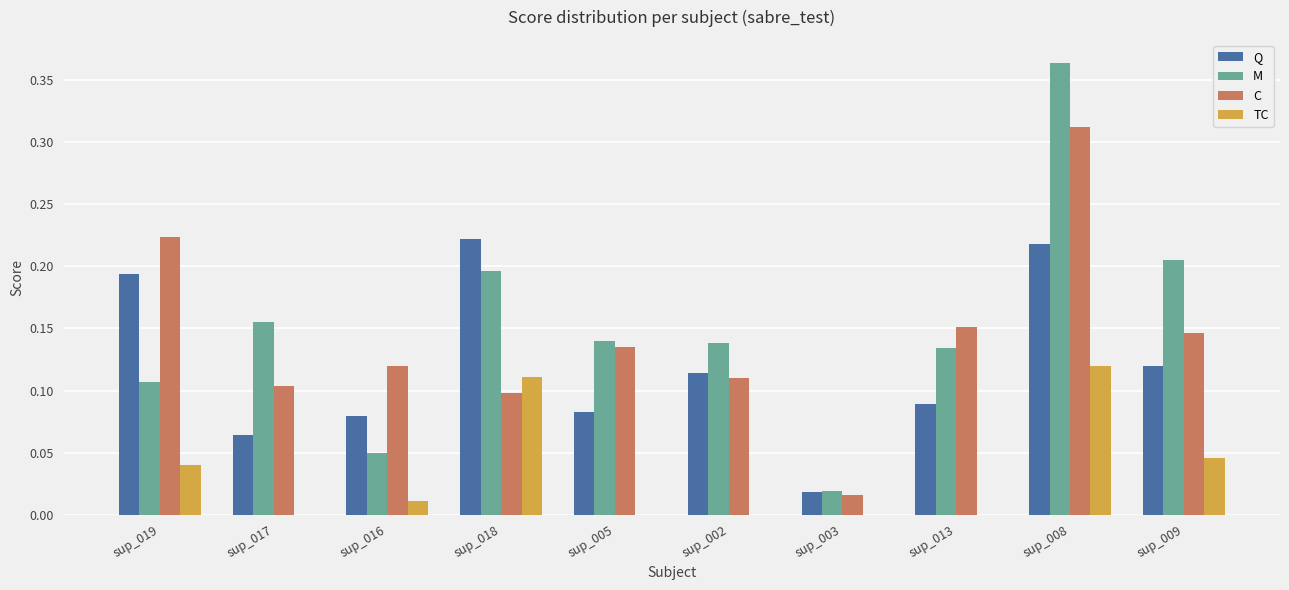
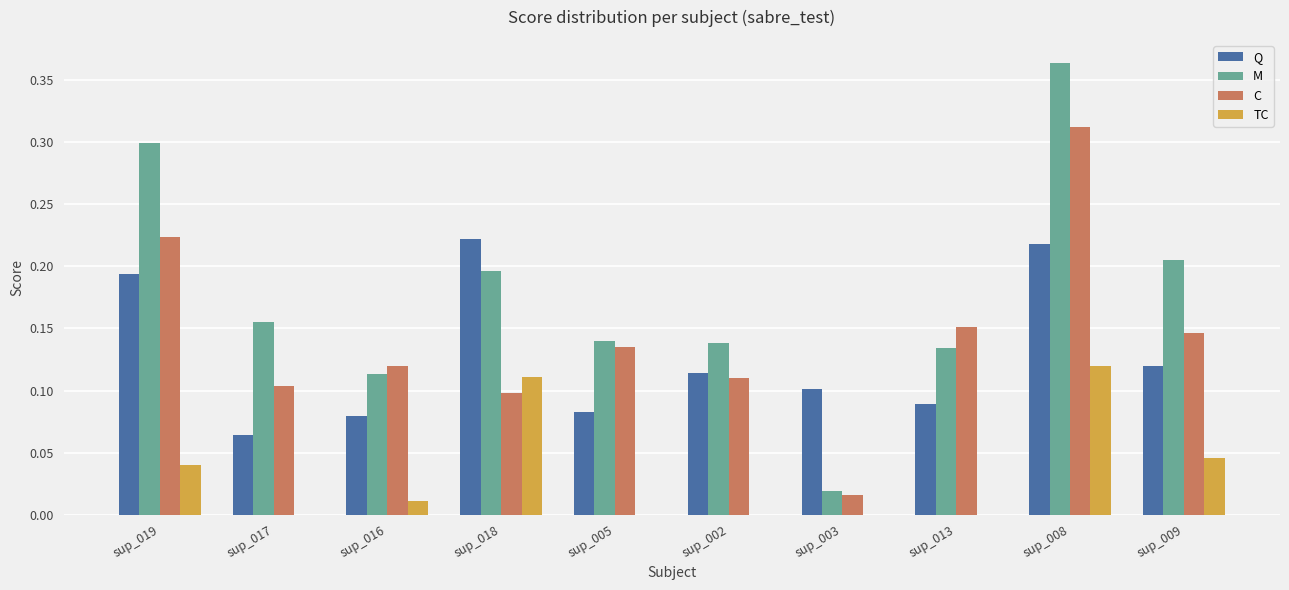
M, sup_019: 0.107 -> 0.299
M, sup_016: 0.050 -> 0.113
Q, sup_003: 0.018 -> 0.102
